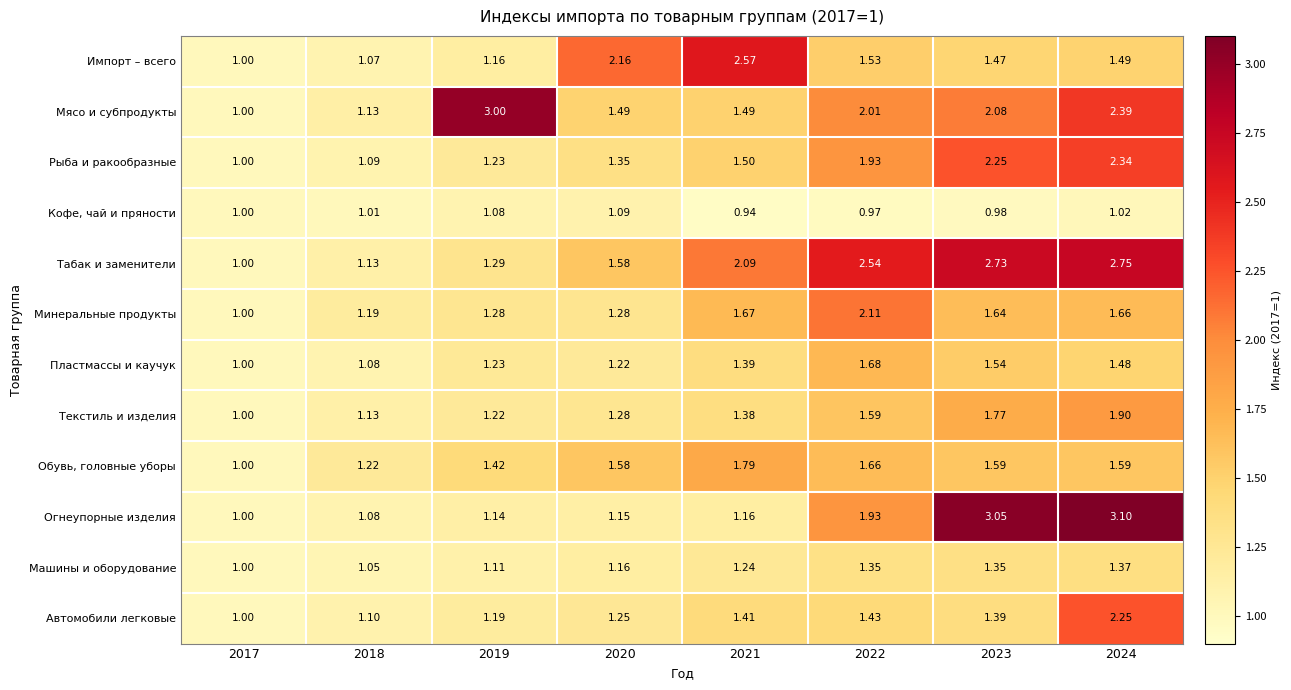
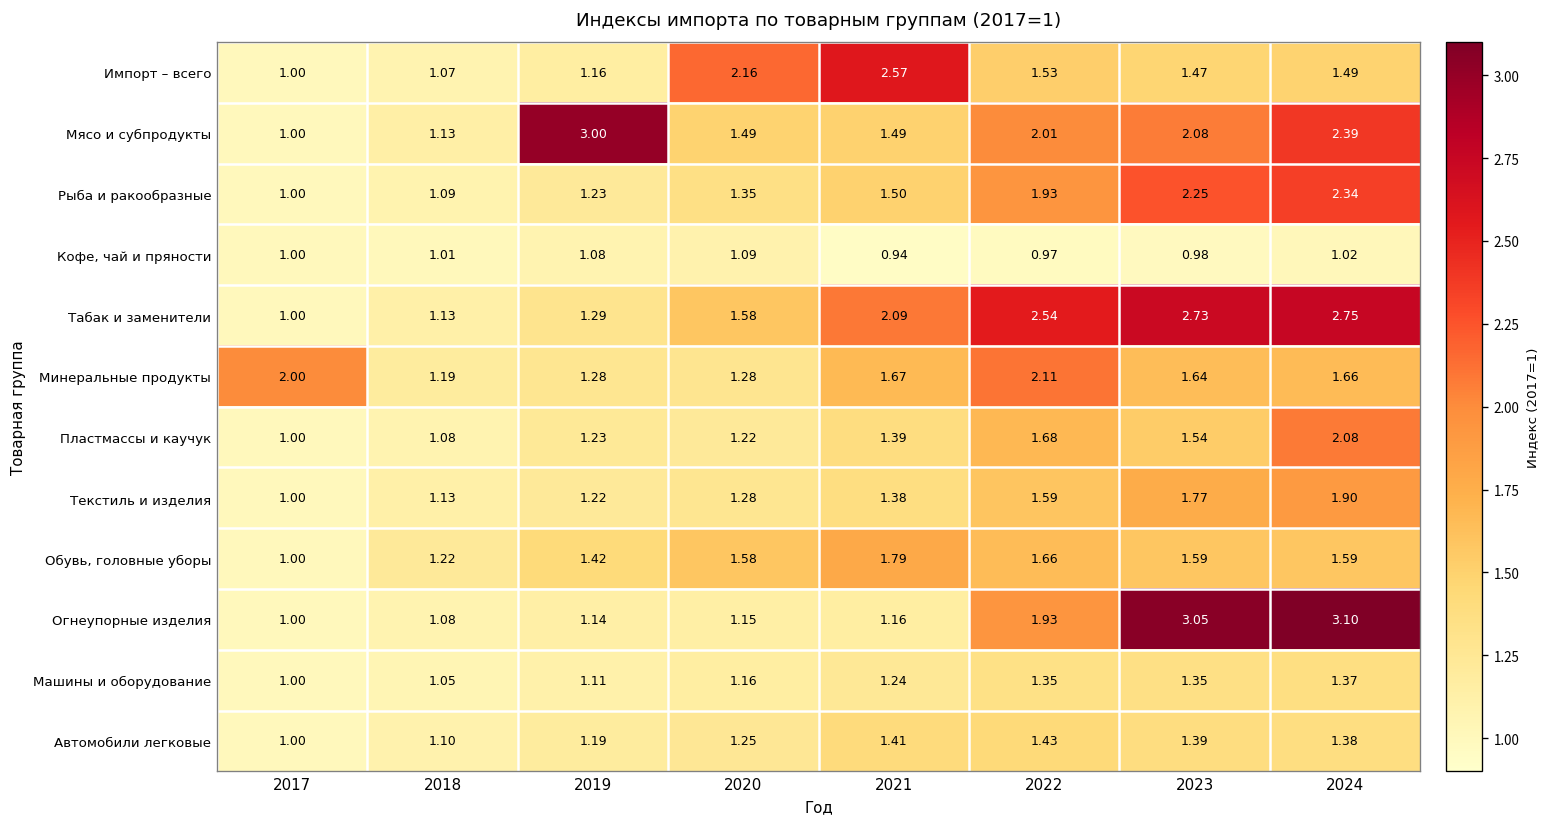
Минеральные продукты, 2017: 1.00 -> 2.00
Пластмассы и каучук, 2024: 1.48 -> 2.08
Автомобили легковые, 2024: 2.25 -> 1.38
